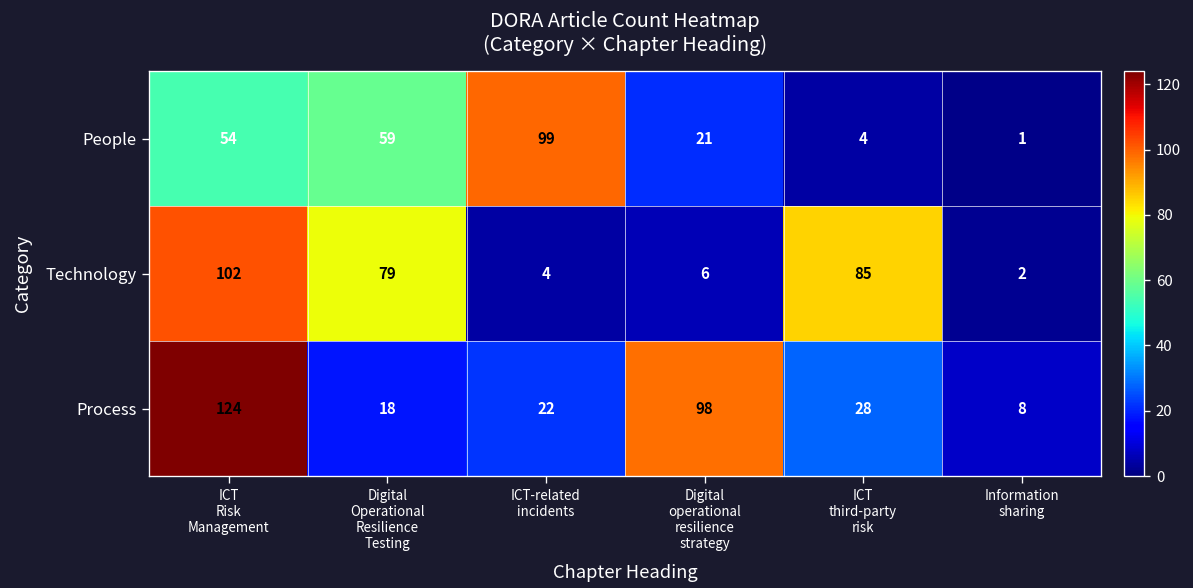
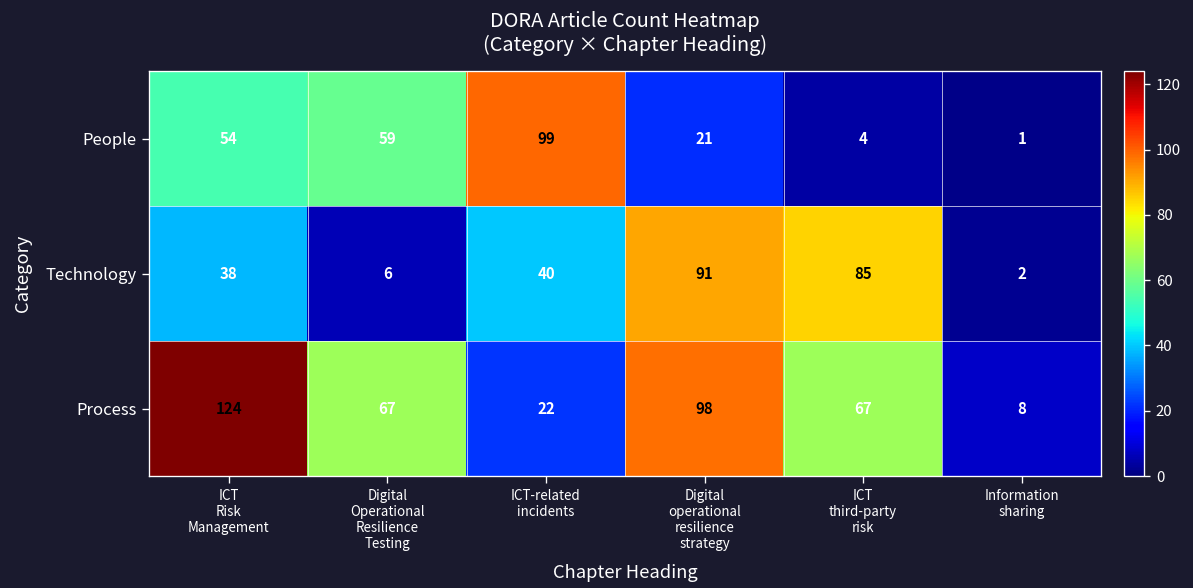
Technology, ICT Risk Management: 102 -> 38
Technology, Digital Operational Resilience Testing: 79 -> 6
Technology, ICT-related incidents: 4 -> 40
Technology, Digital operational resilience strategy: 6 -> 91
Process, Digital Operational Resilience Testing: 18 -> 67
Process, ICT third-party risk: 28 -> 67
